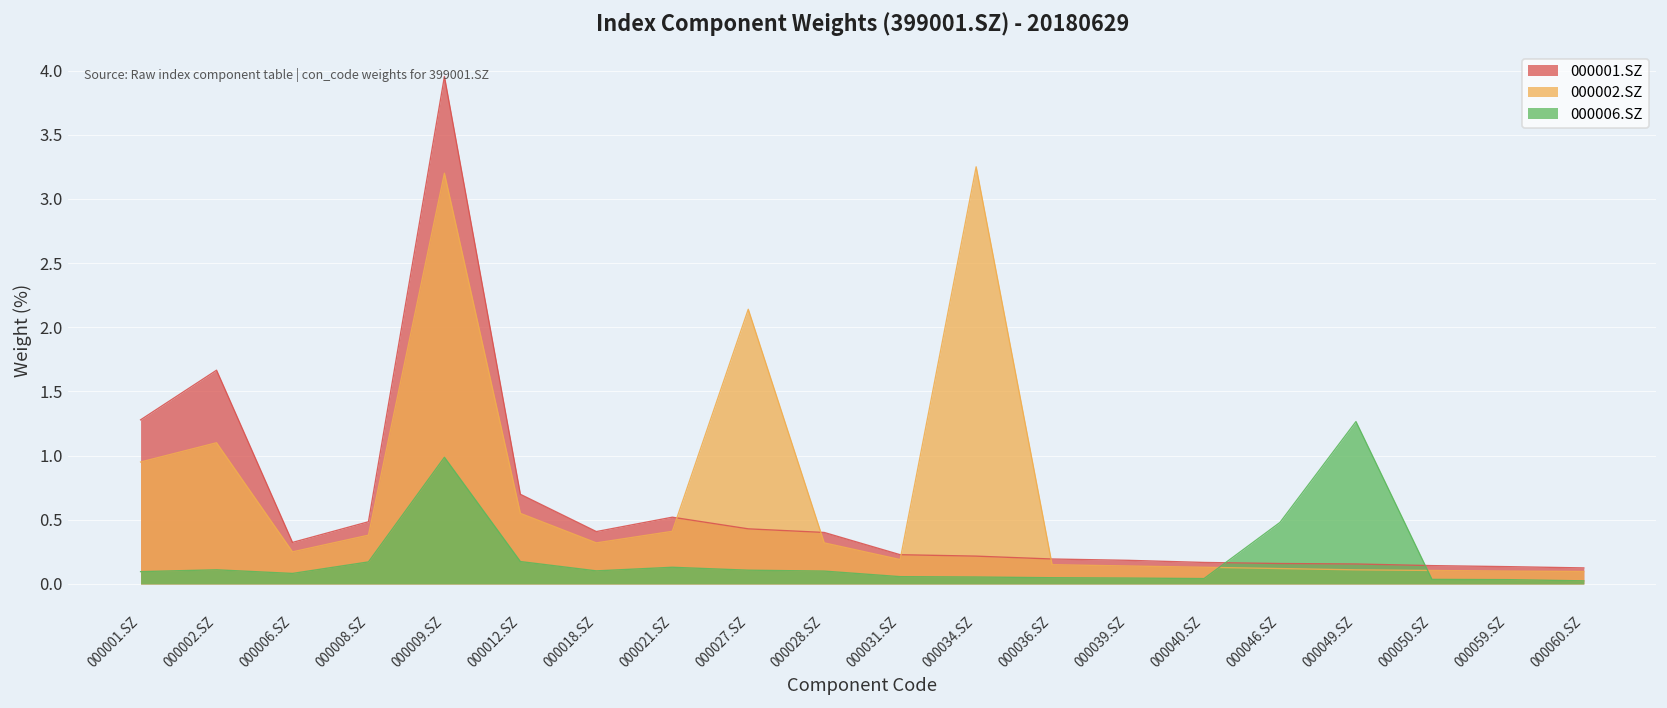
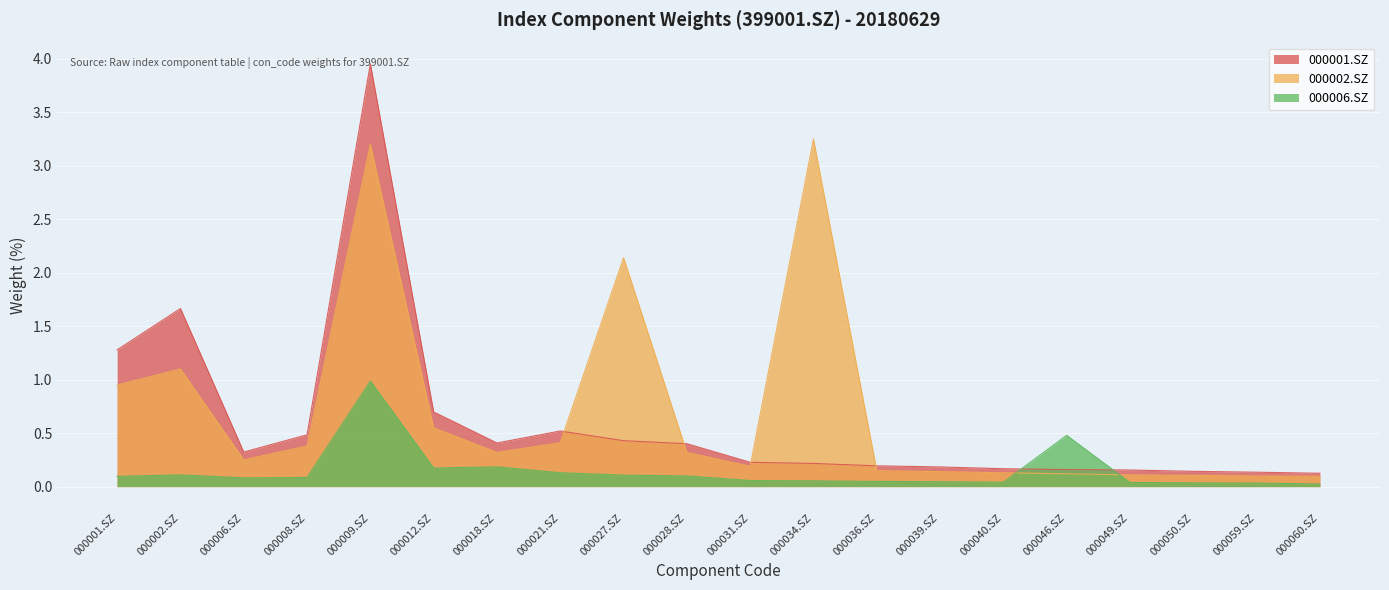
000006.SZ, 000008.SZ: 0.17 -> 0.09
000006.SZ, 000018.SZ: 0.10 -> 0.19
000006.SZ, 000049.SZ: 1.27 -> 0.04
